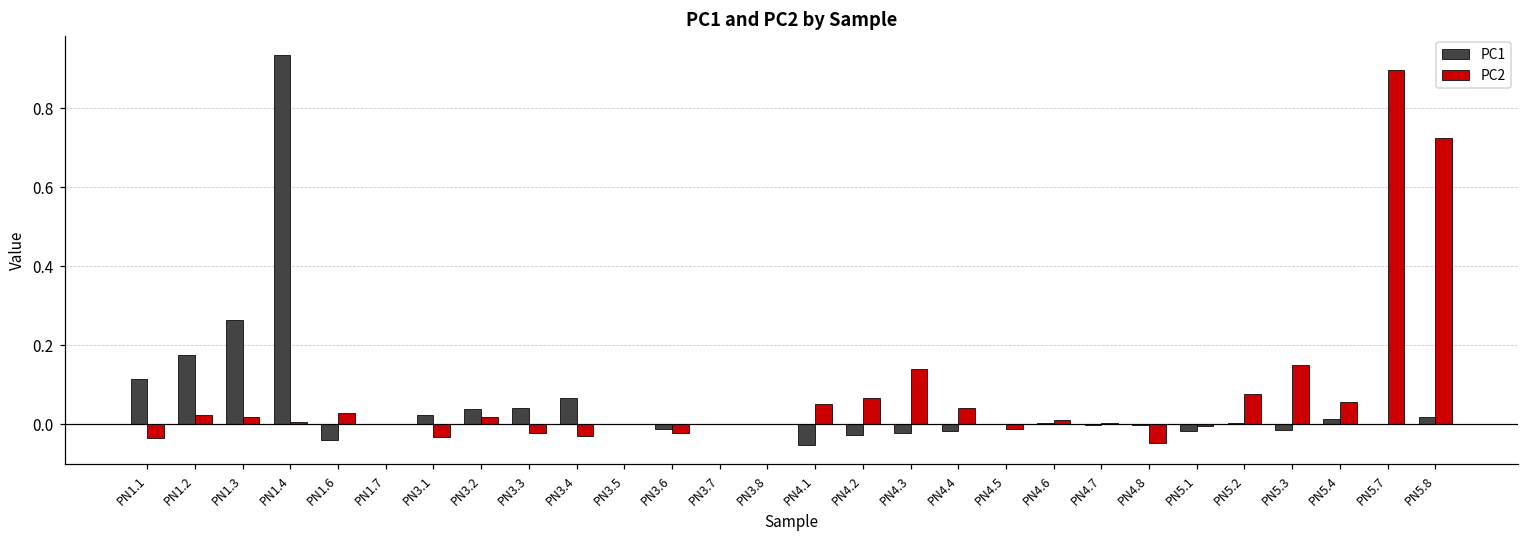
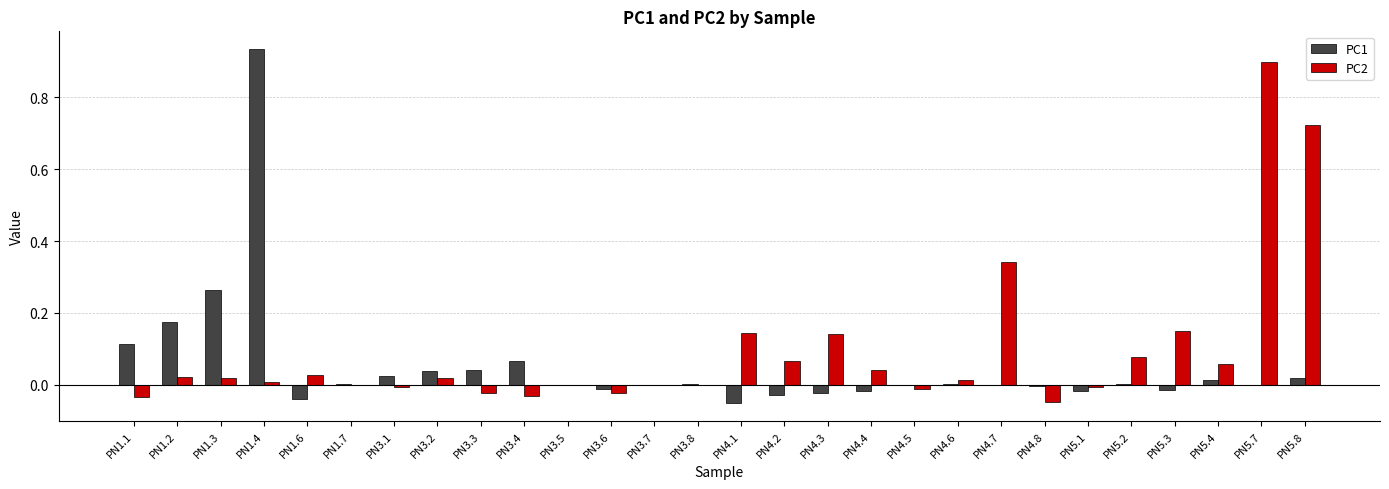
PC2, PN3.1: -0.03 -> -0.01
PC2, PN4.1: 0.05 -> 0.14
PC2, PN4.7: 0.00 -> 0.34
